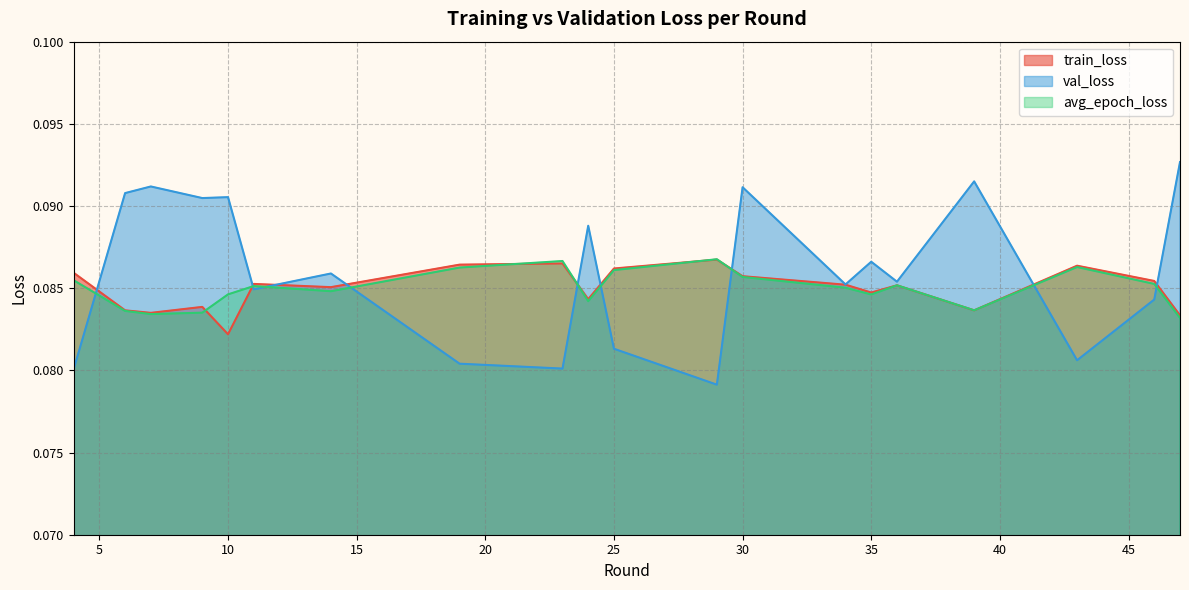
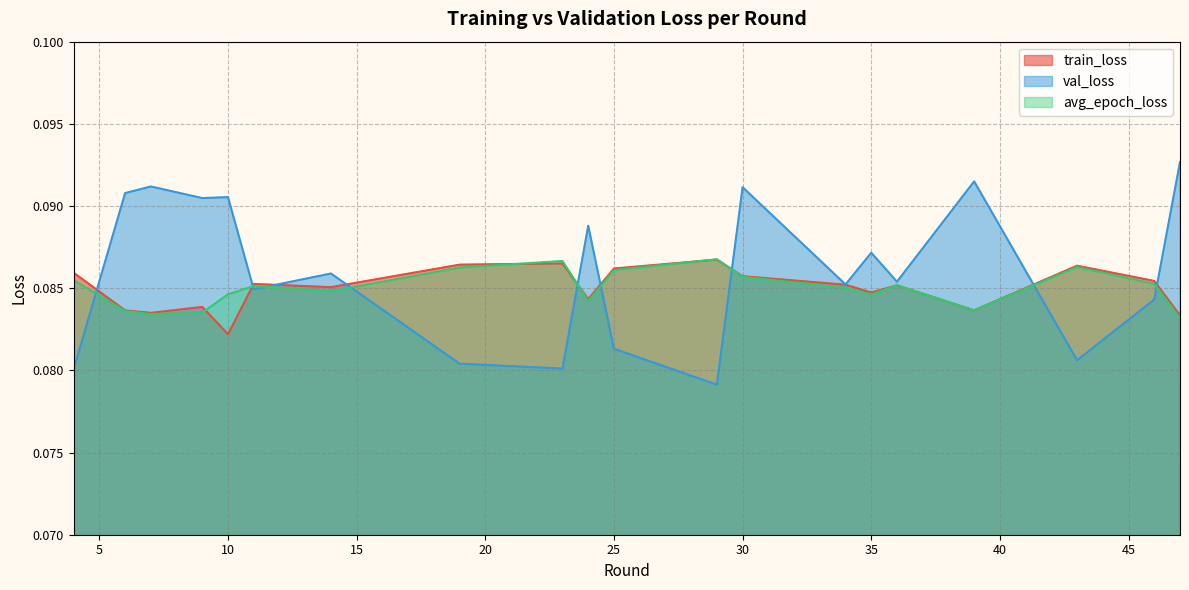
val_loss, 35: 0.0866 -> 0.0872
